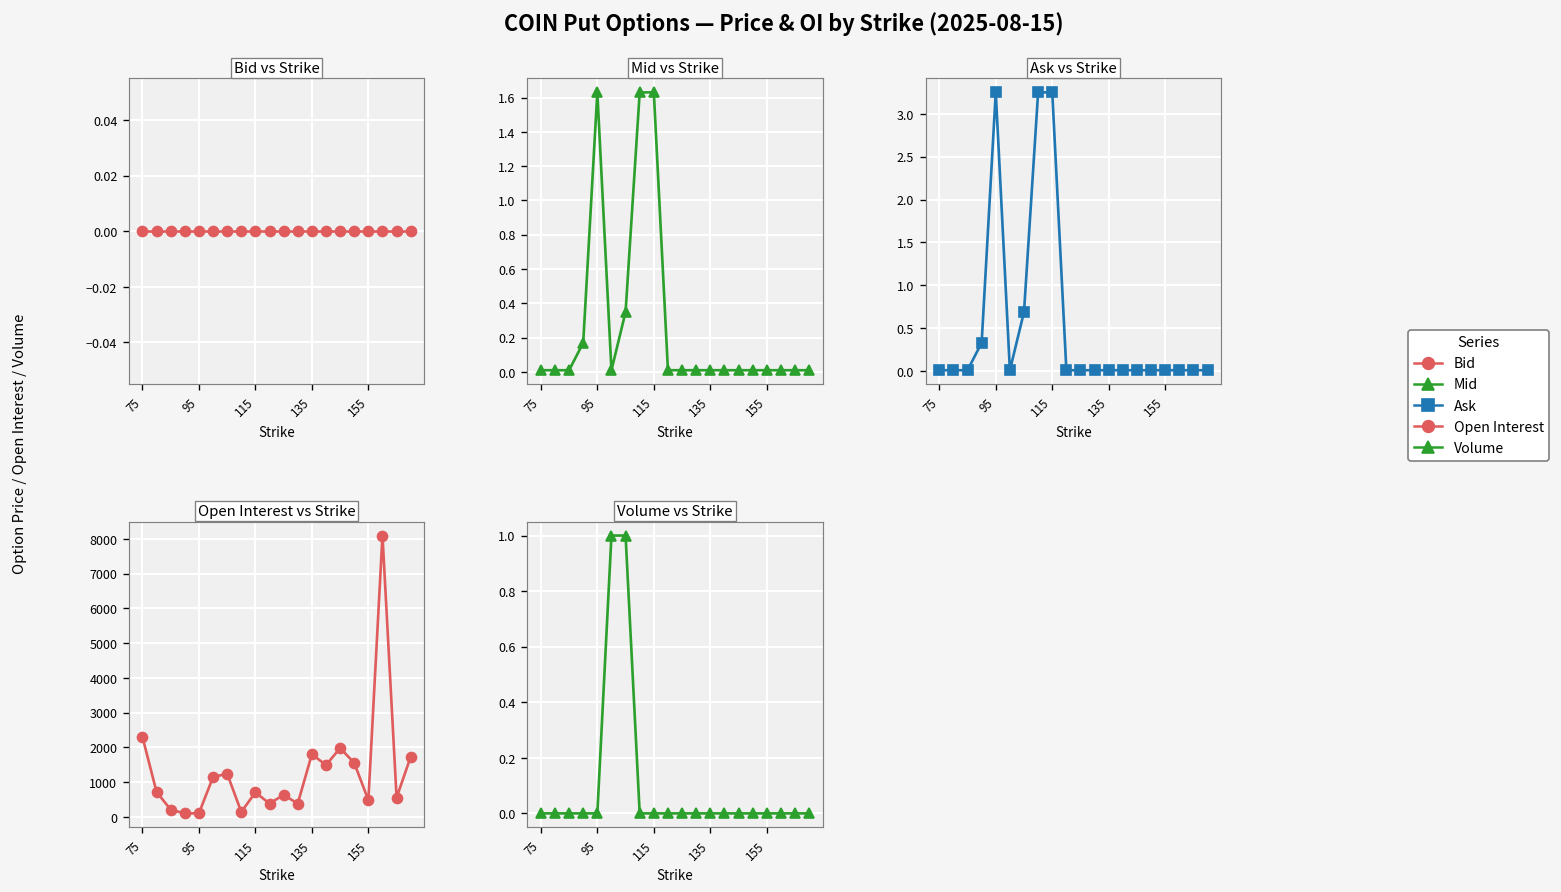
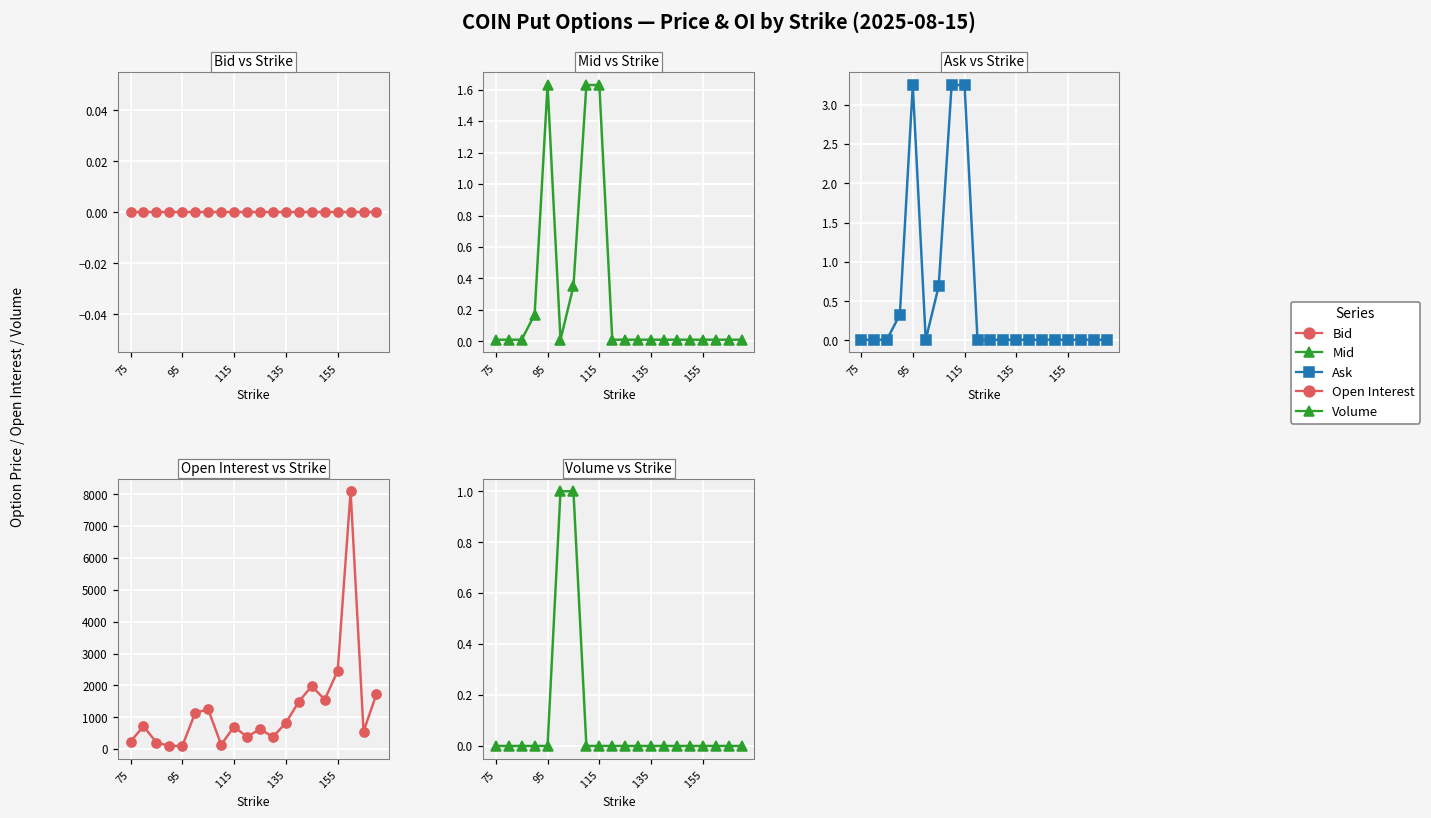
Open Interest vs Strike, 75: 2300 -> 200
Open Interest vs Strike, 135: 1800 -> 800
Open Interest vs Strike, 155: 500 -> 2500
